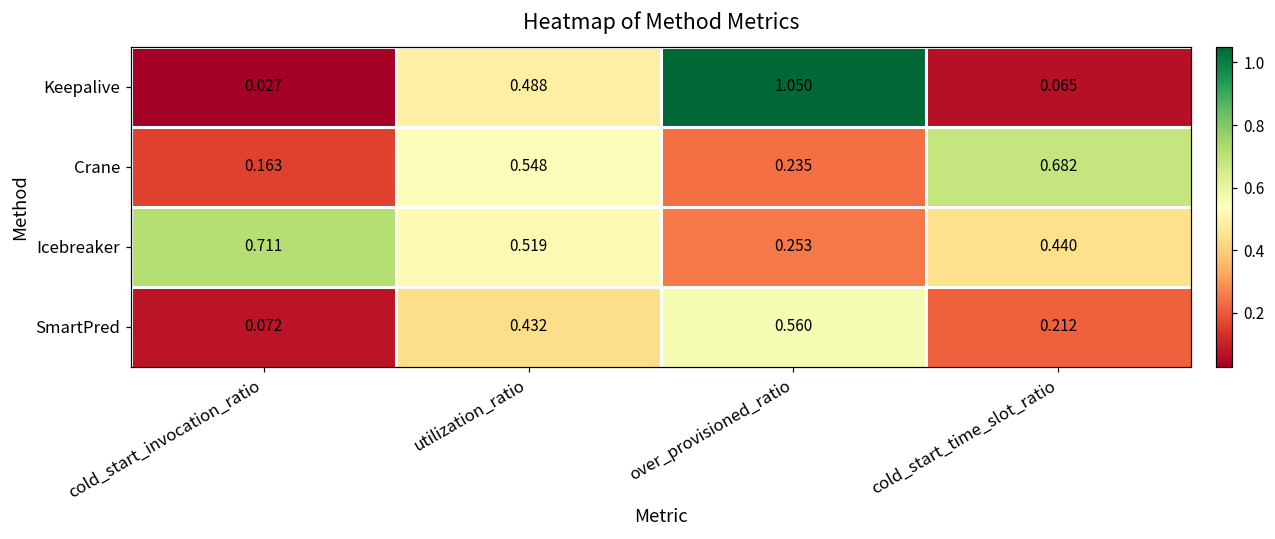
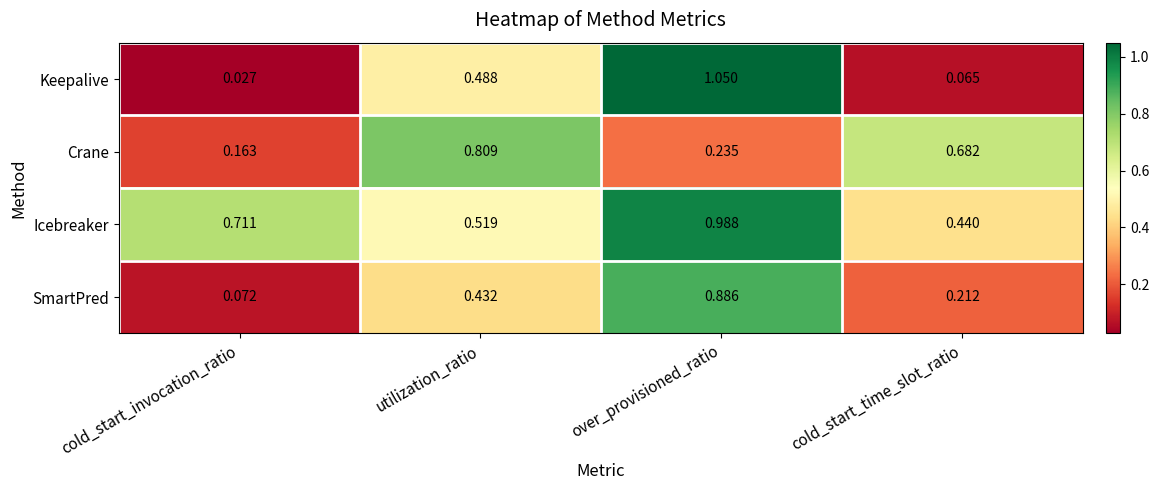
Crane, utilization_ratio: 0.548 -> 0.809
Icebreaker, over_provisioned_ratio: 0.253 -> 0.988
SmartPred, over_provisioned_ratio: 0.560 -> 0.886
